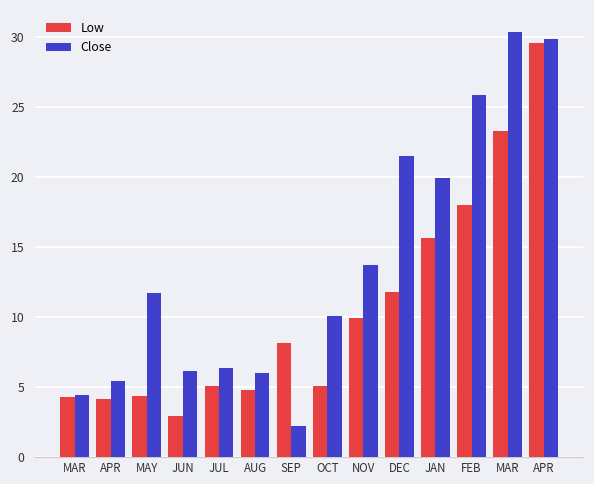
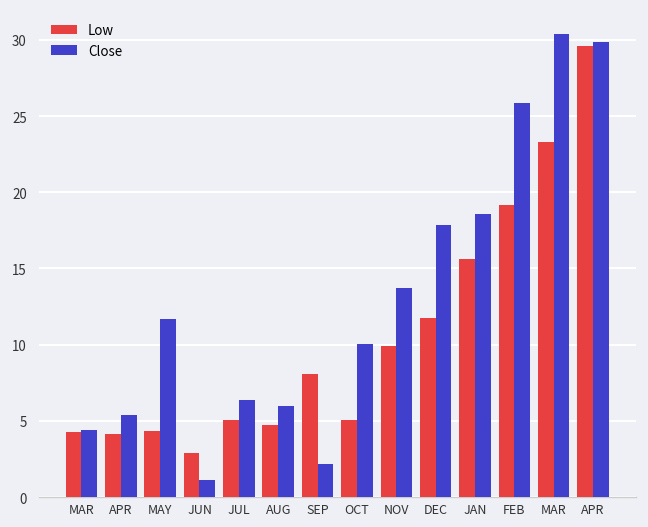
Close, JUN: 6.1 -> 1.1
Close, DEC: 21.5 -> 17.8
Close, JAN: 19.9 -> 18.6
Low, FEB: 18.0 -> 19.2
